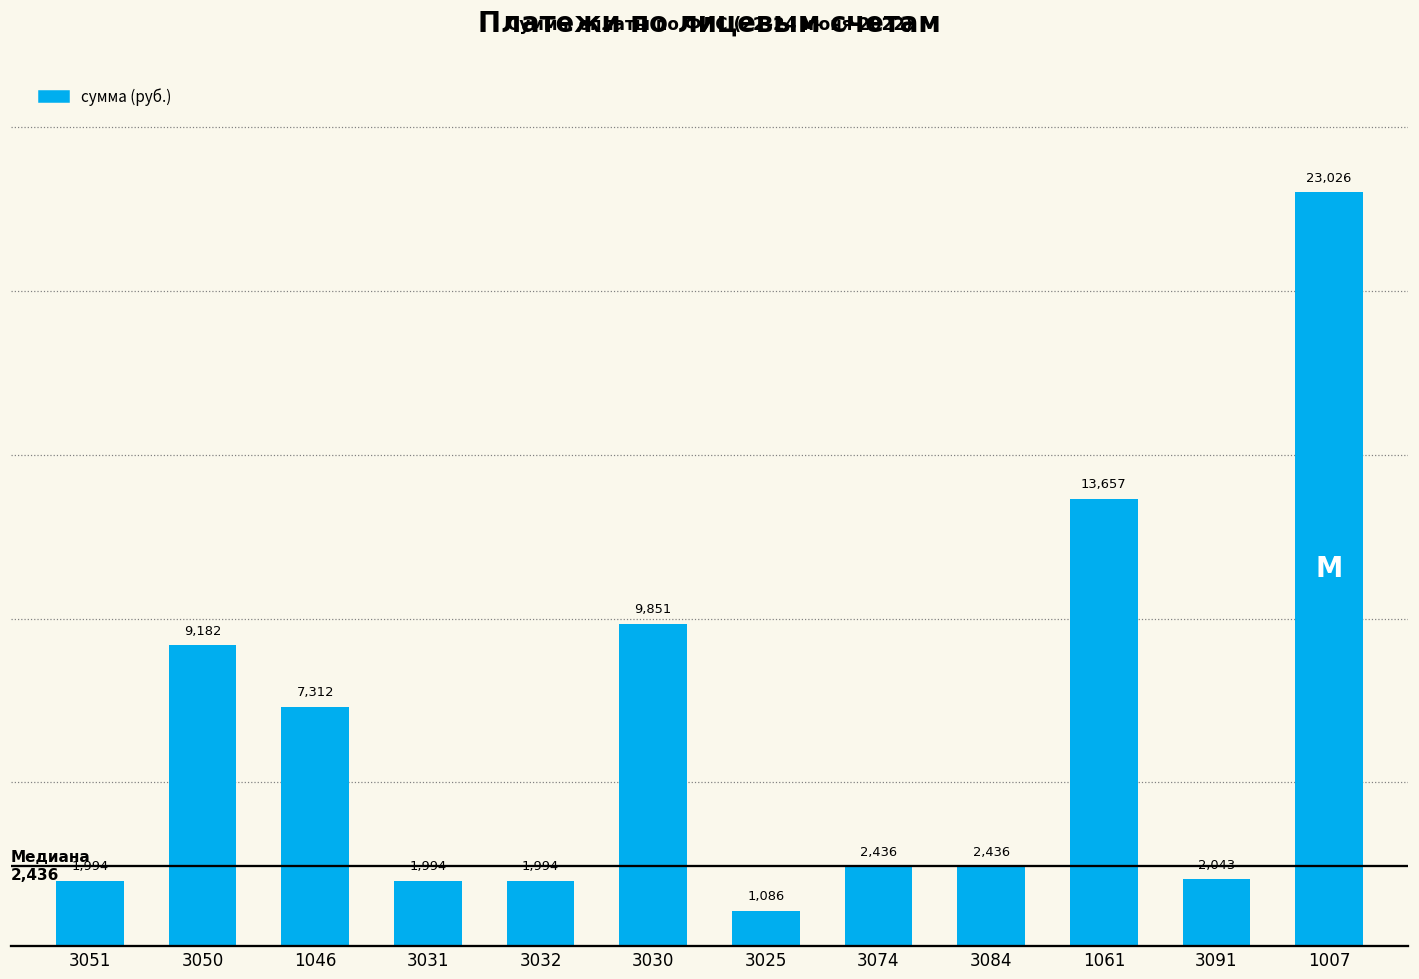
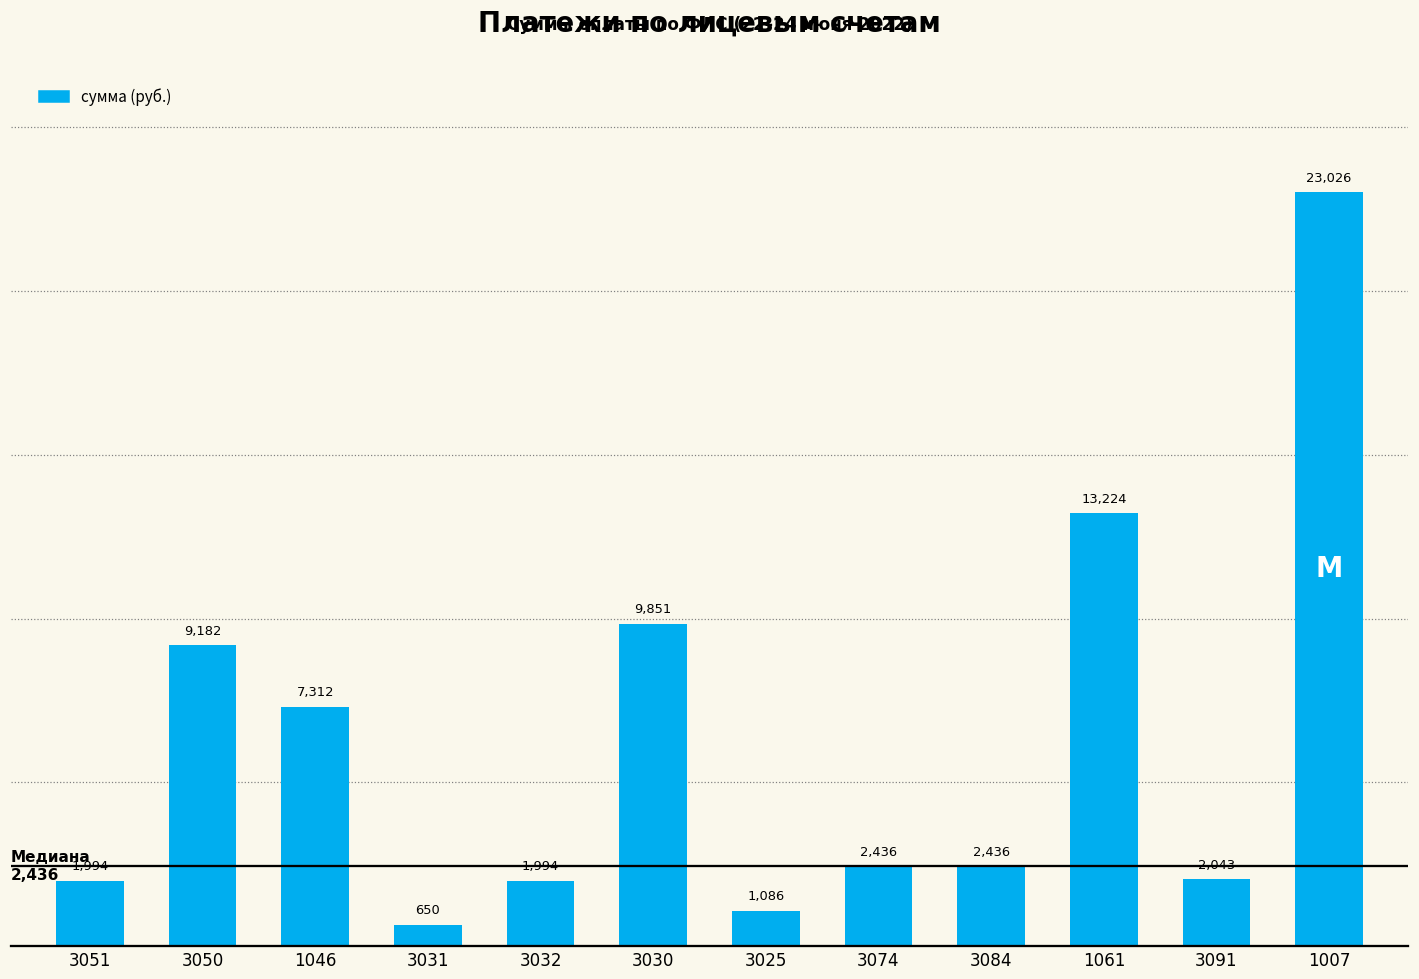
3031: 1,994 -> 650
1061: 13,657 -> 13,224
